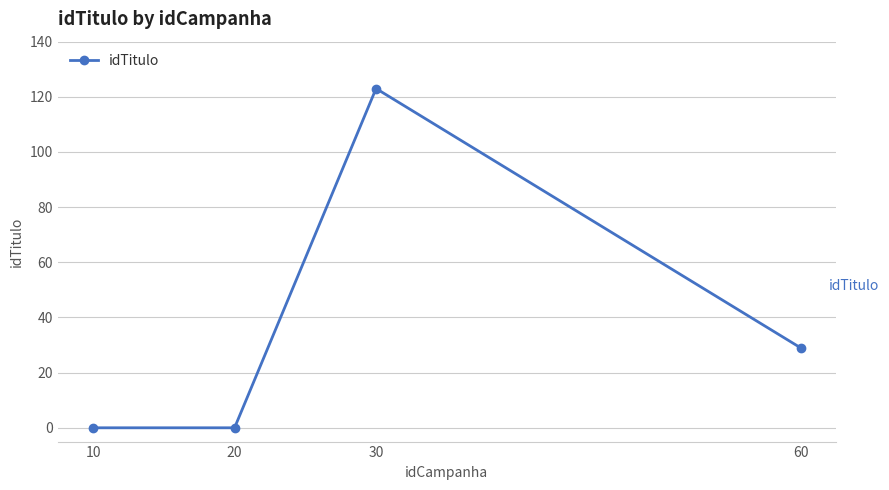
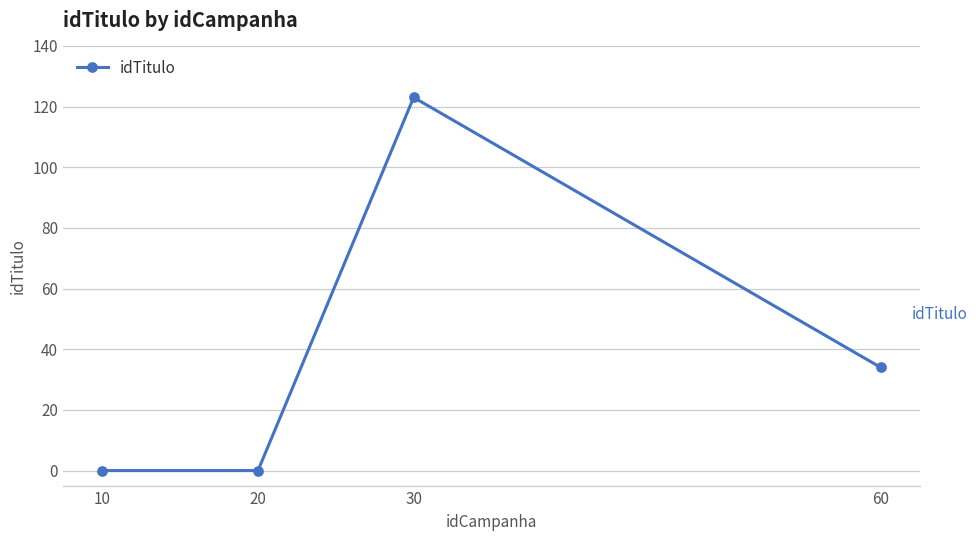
60: 29 -> 34
